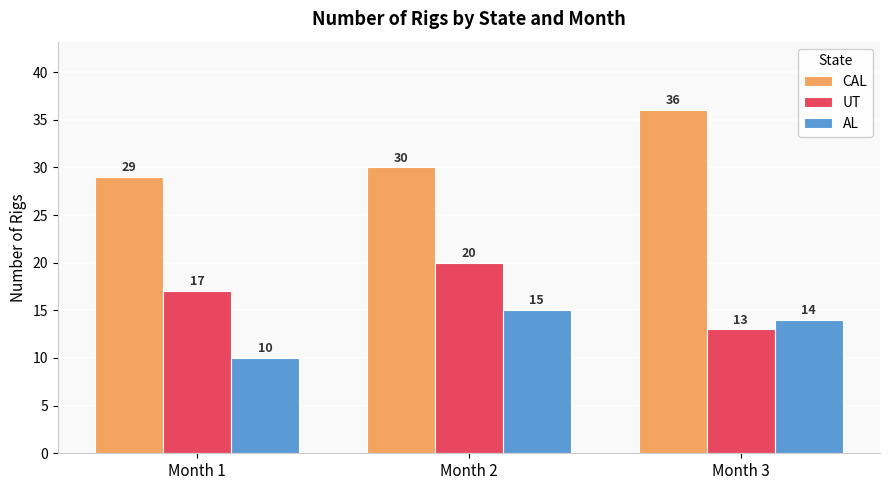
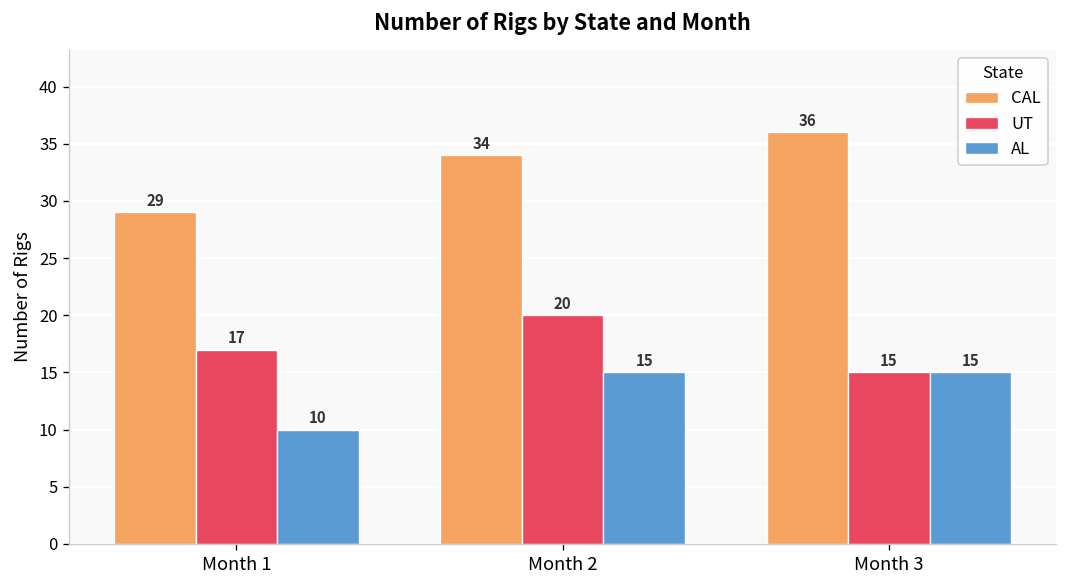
CAL, Month 2: 30 -> 34
UT, Month 3: 13 -> 15
AL, Month 3: 14 -> 15
